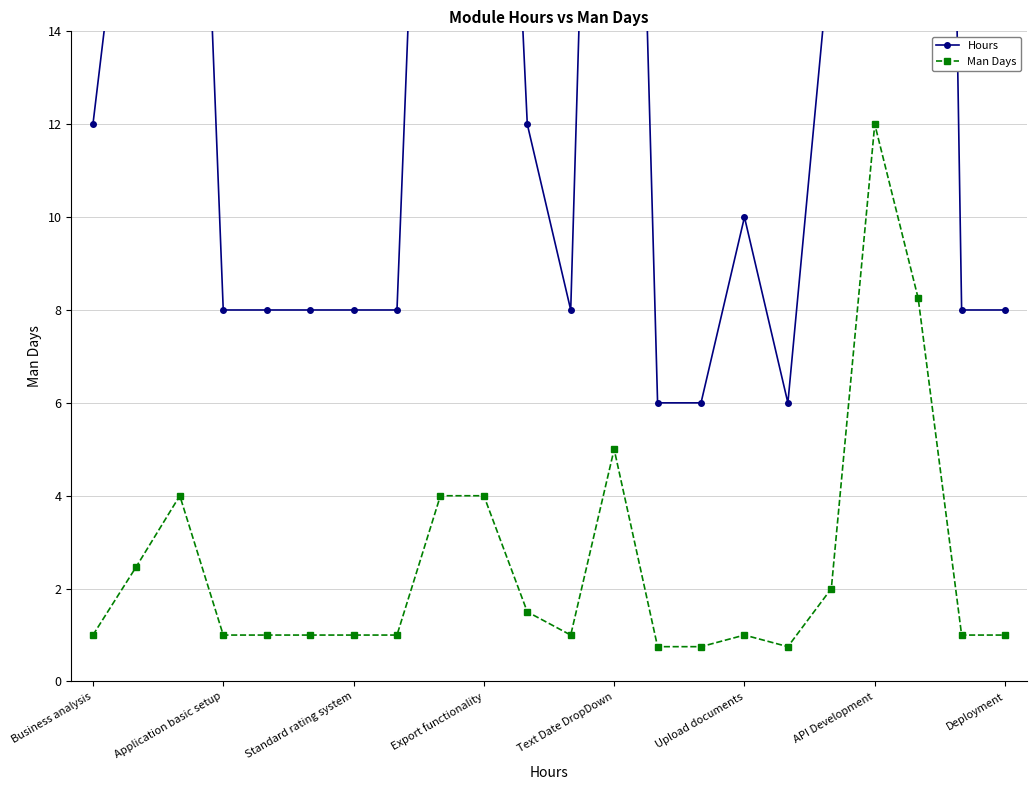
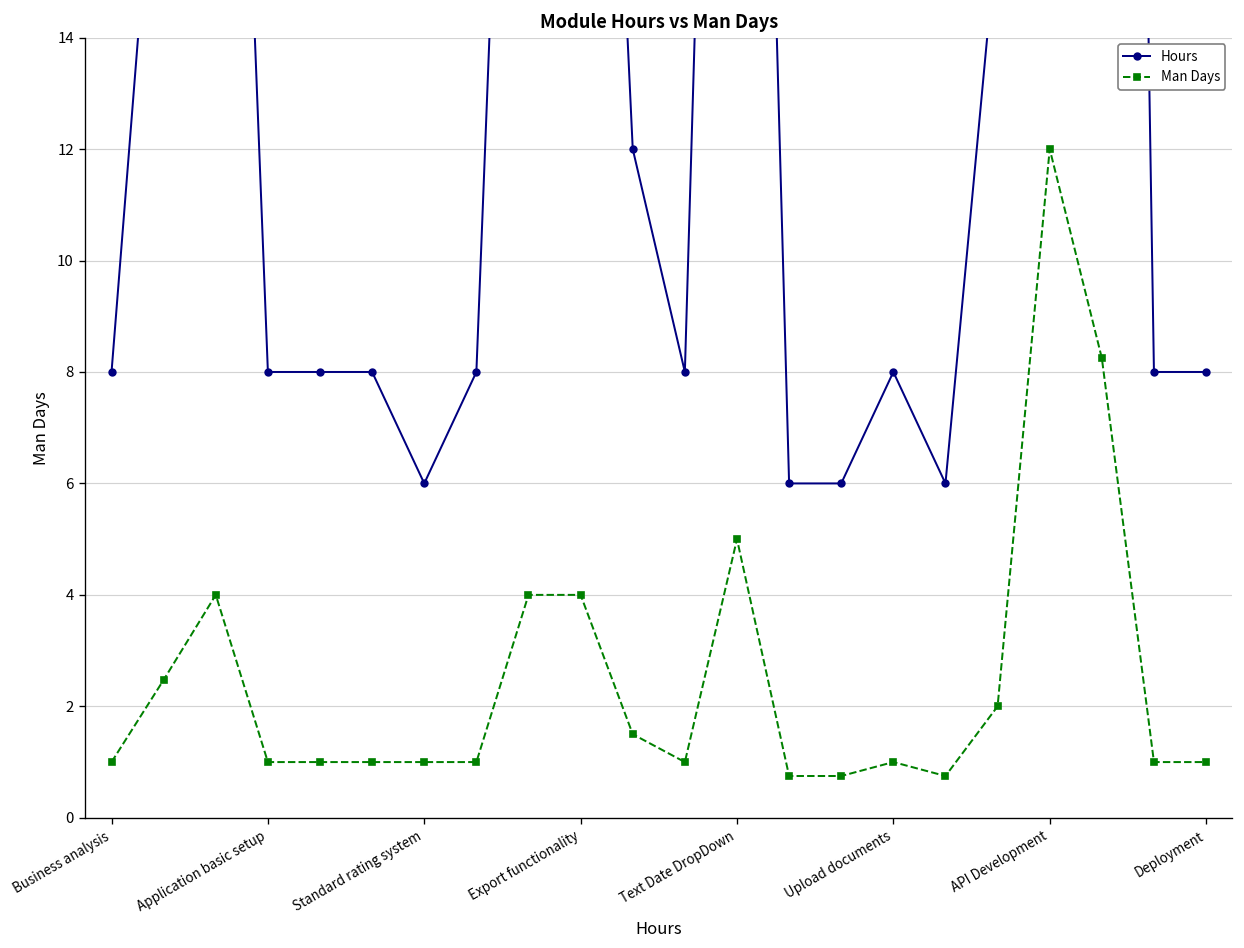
Hours, Business analysis: 12 -> 8
Hours, Standard rating system: 8 -> 6
Hours, Upload documents: 10 -> 8
